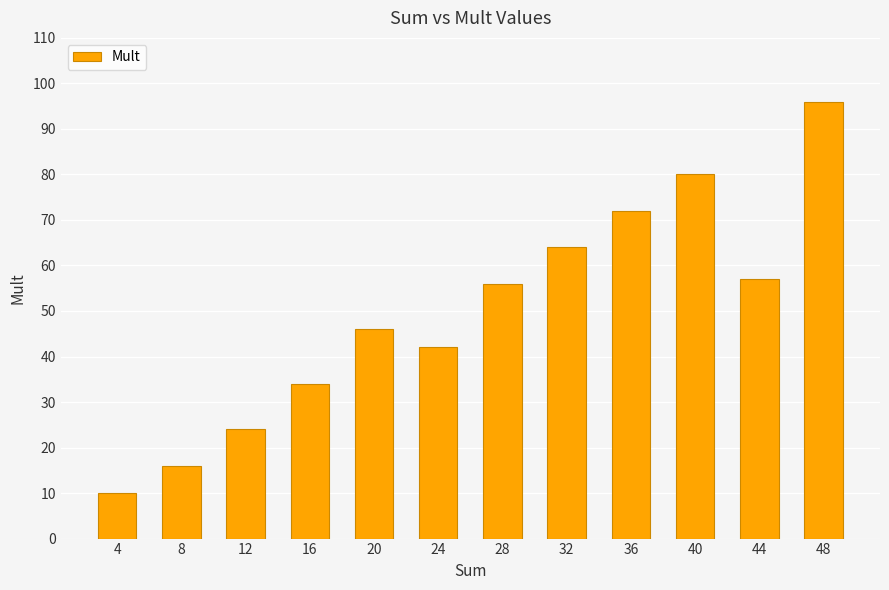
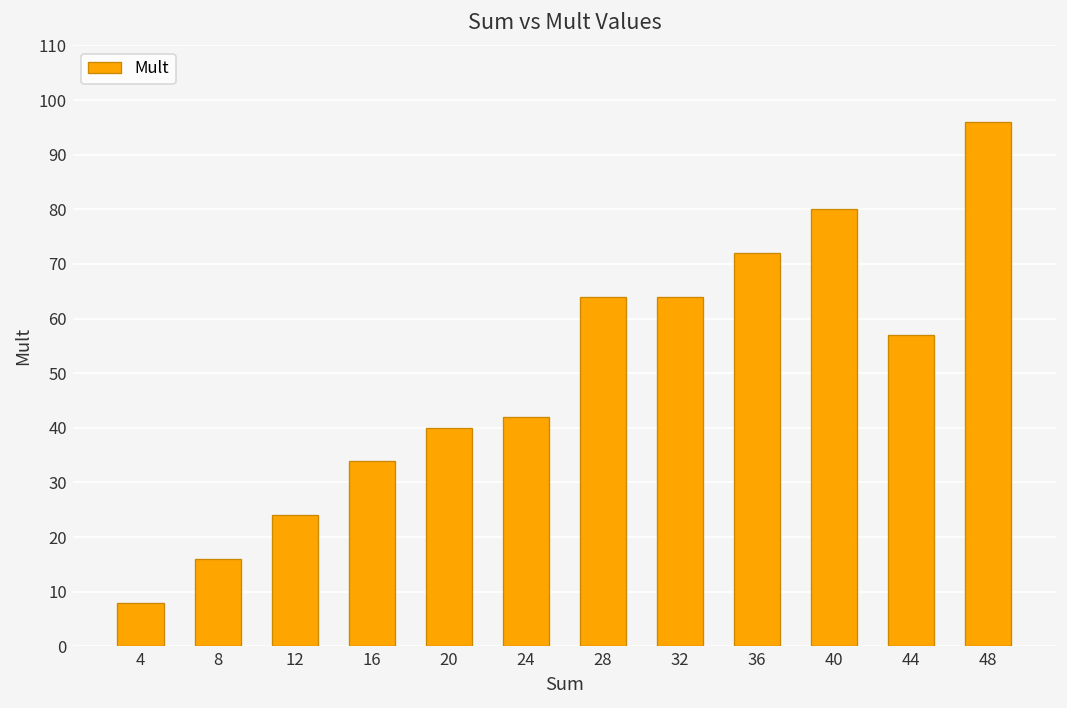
4: 10 -> 8
20: 46 -> 40
28: 56 -> 64
